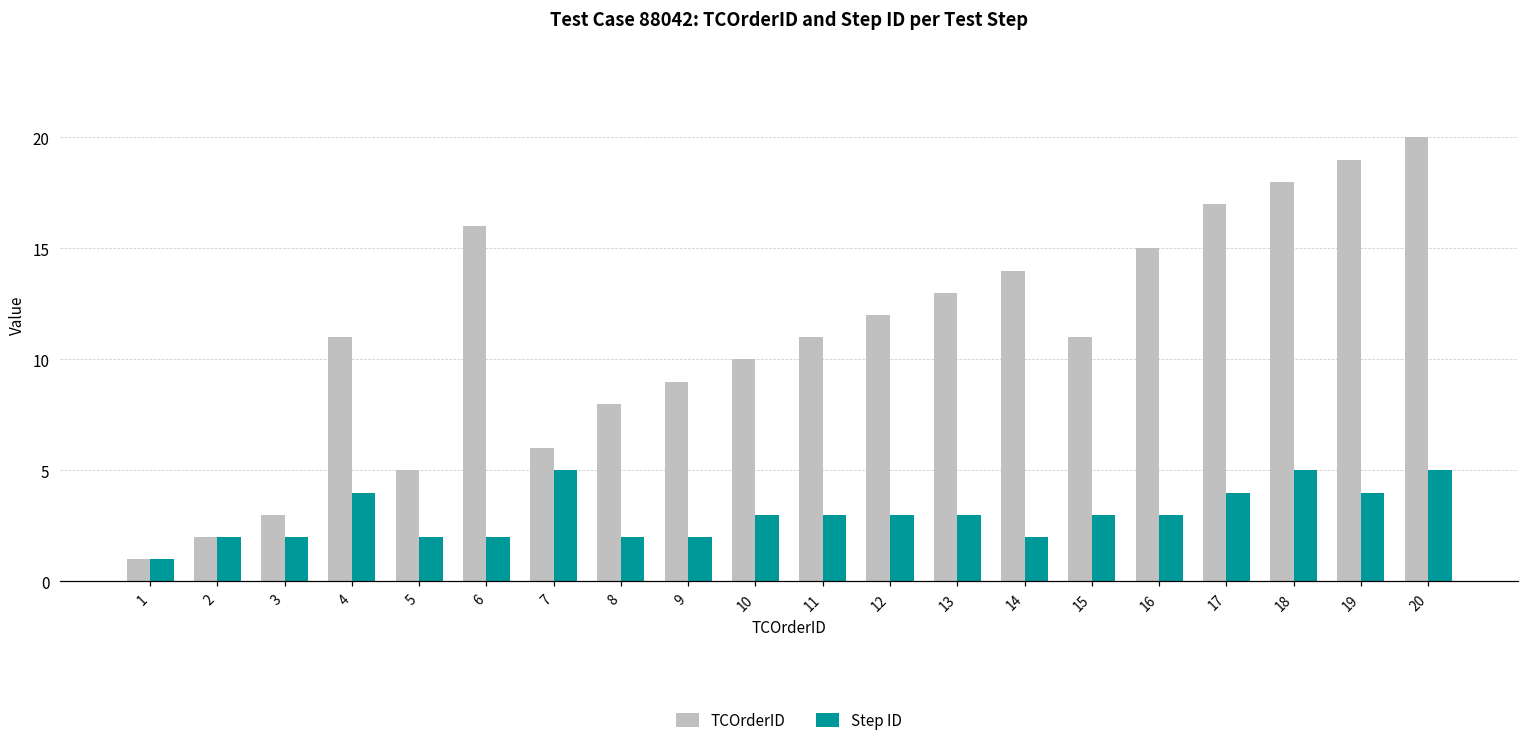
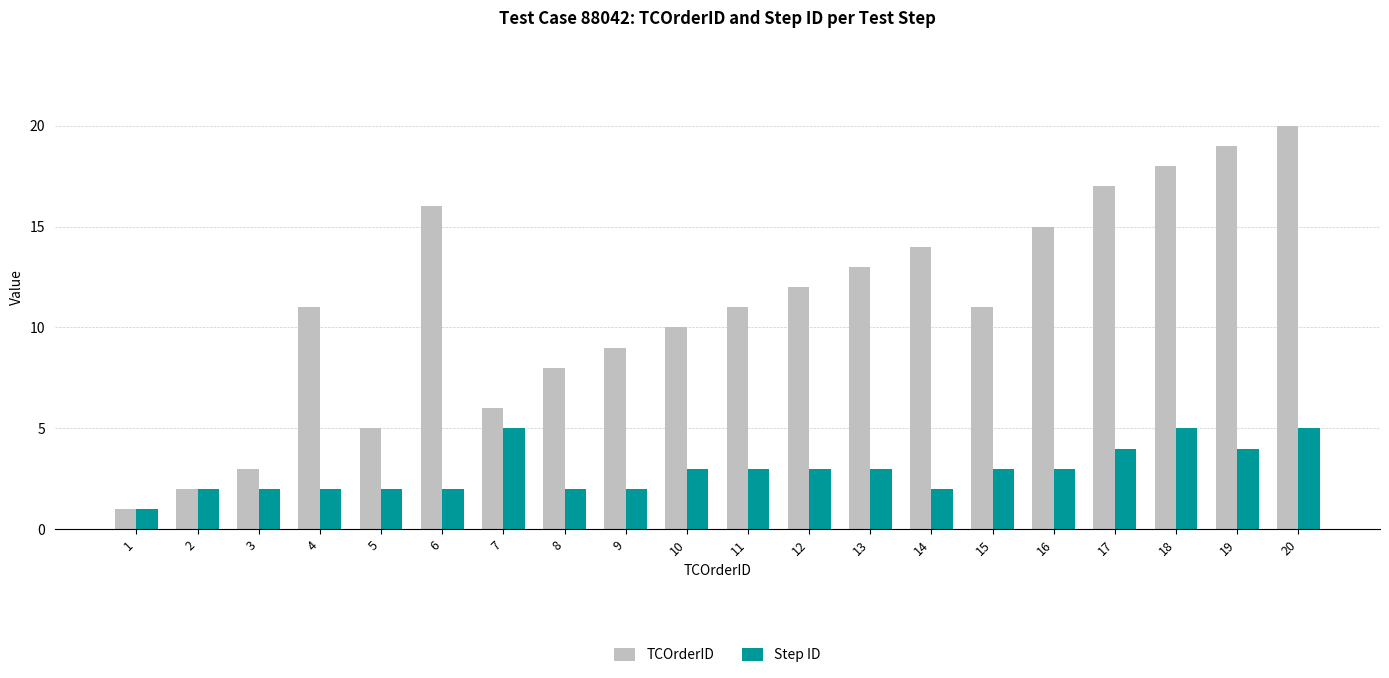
Step ID, 4: 4 -> 2
